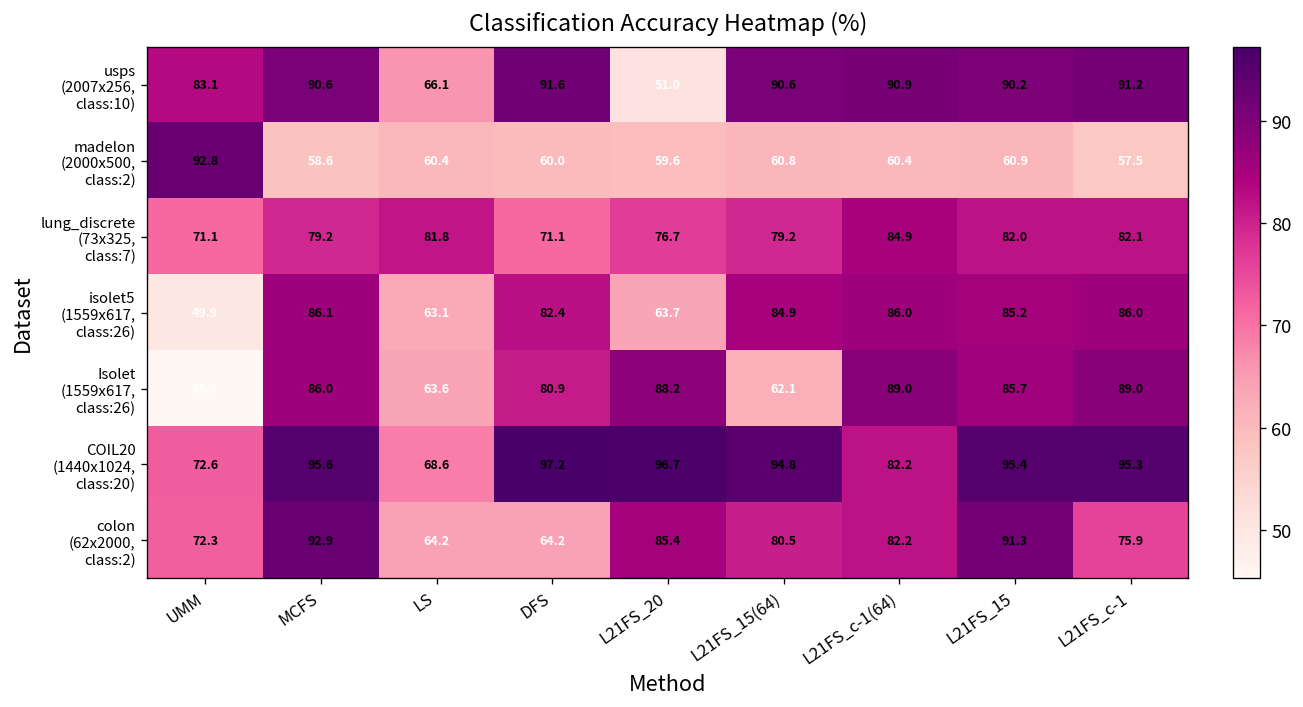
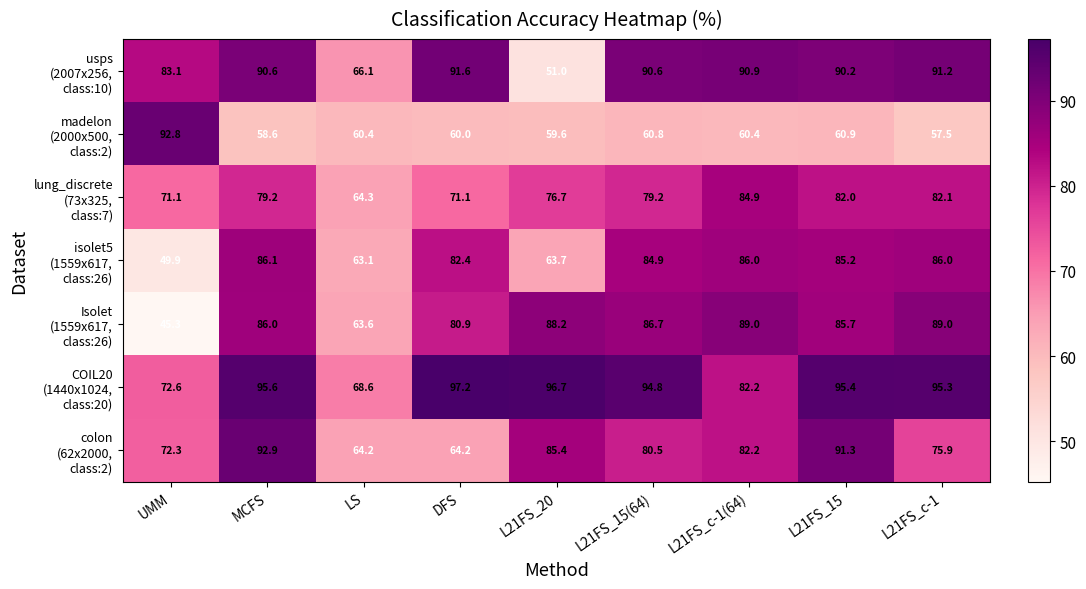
lung_discrete (73x325, class:7), LS: 81.8 -> 64.3
Isolet (1559x617, class:26), L21FS_15(64): 62.1 -> 86.7
